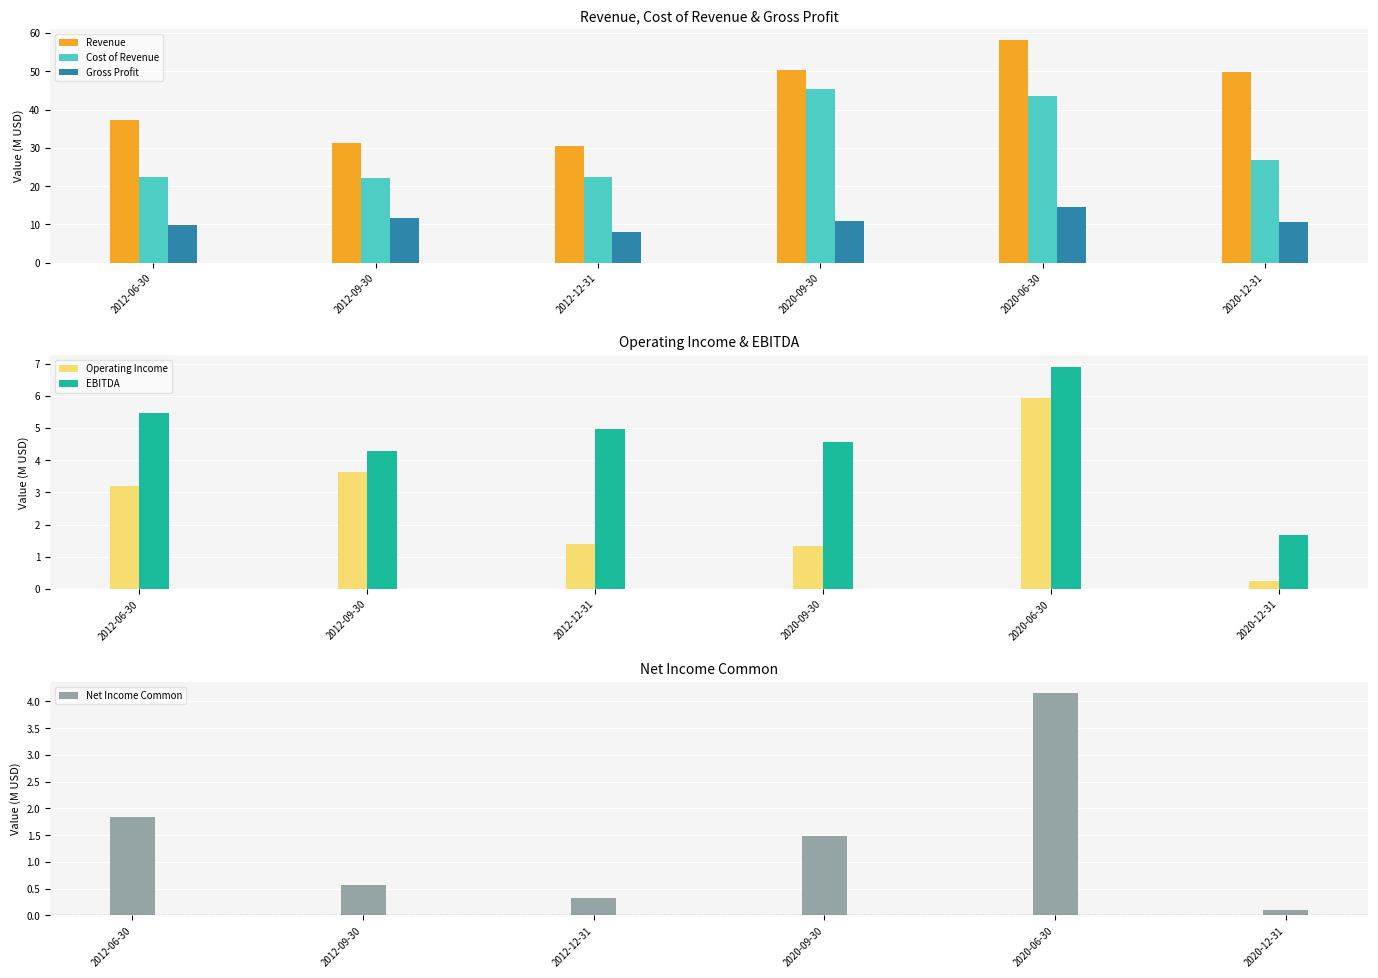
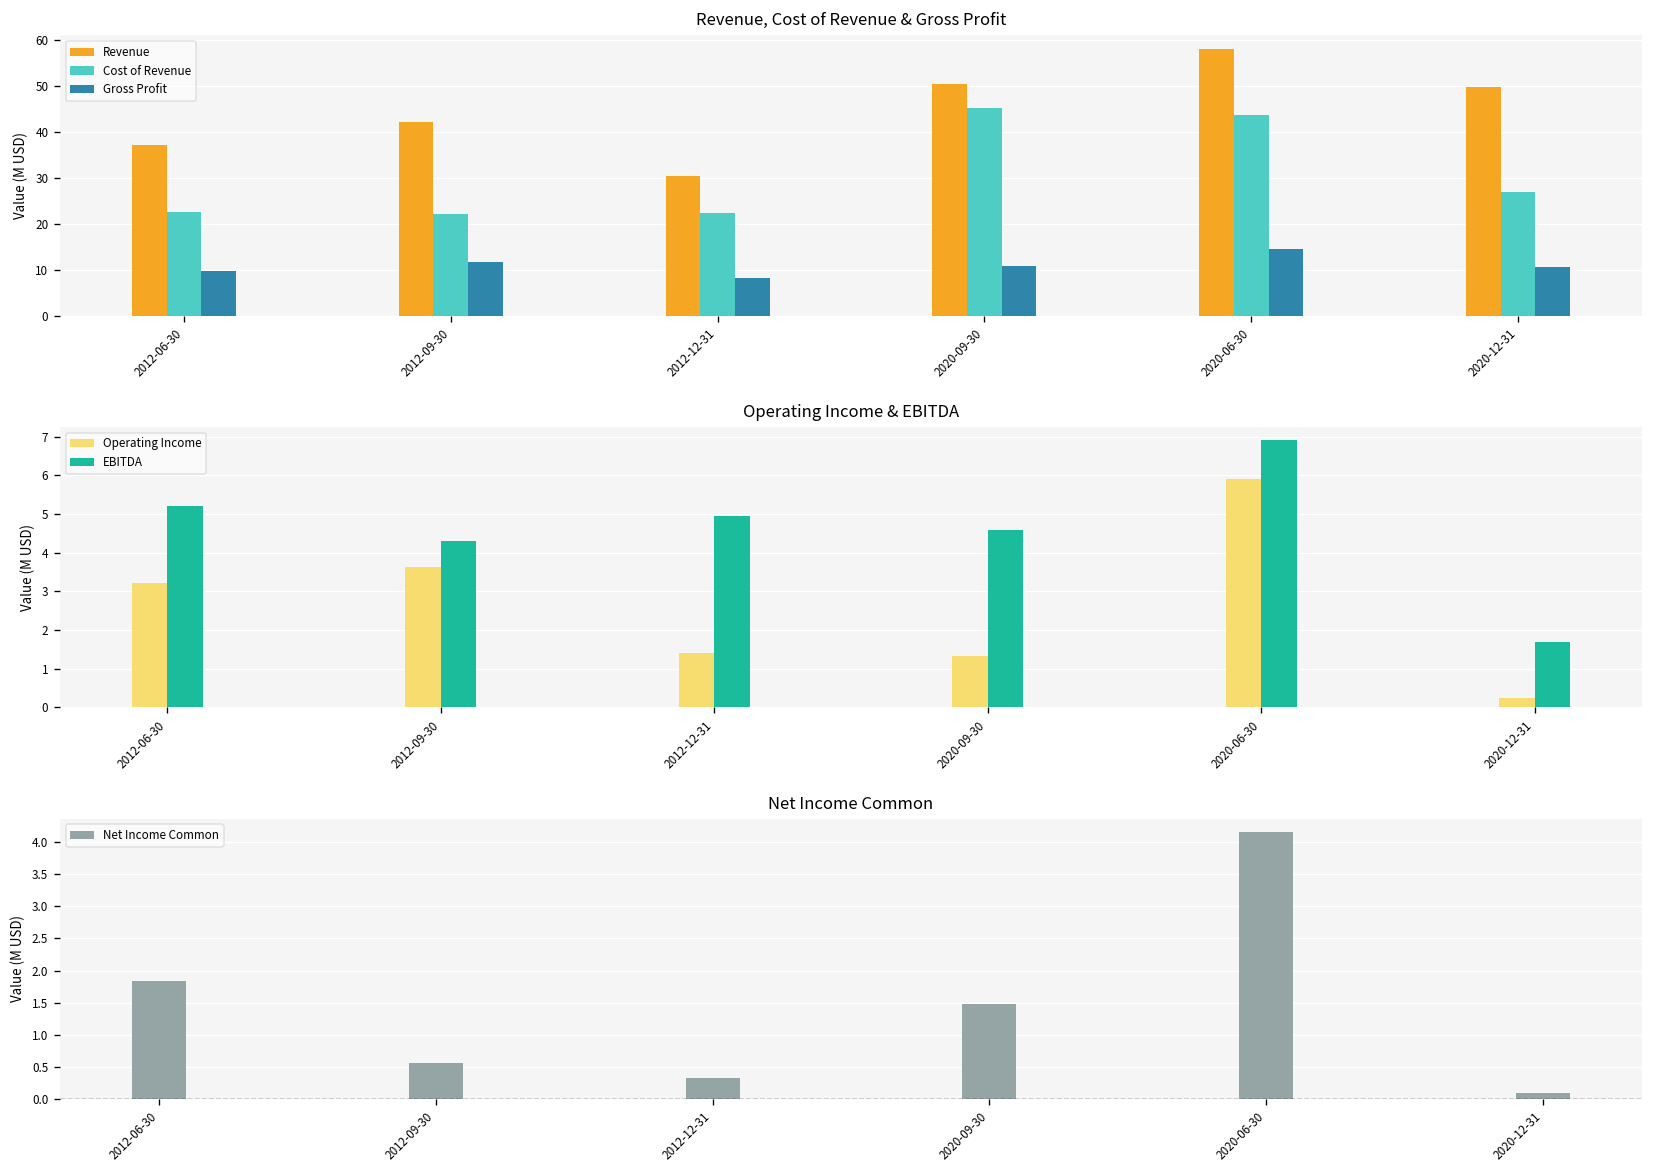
Revenue, Cost of Revenue & Gross Profit, Revenue, 2012-09-30: 31 -> 42
Operating Income & EBITDA, EBITDA, 2012-06-30: 5.5 -> 5.2
